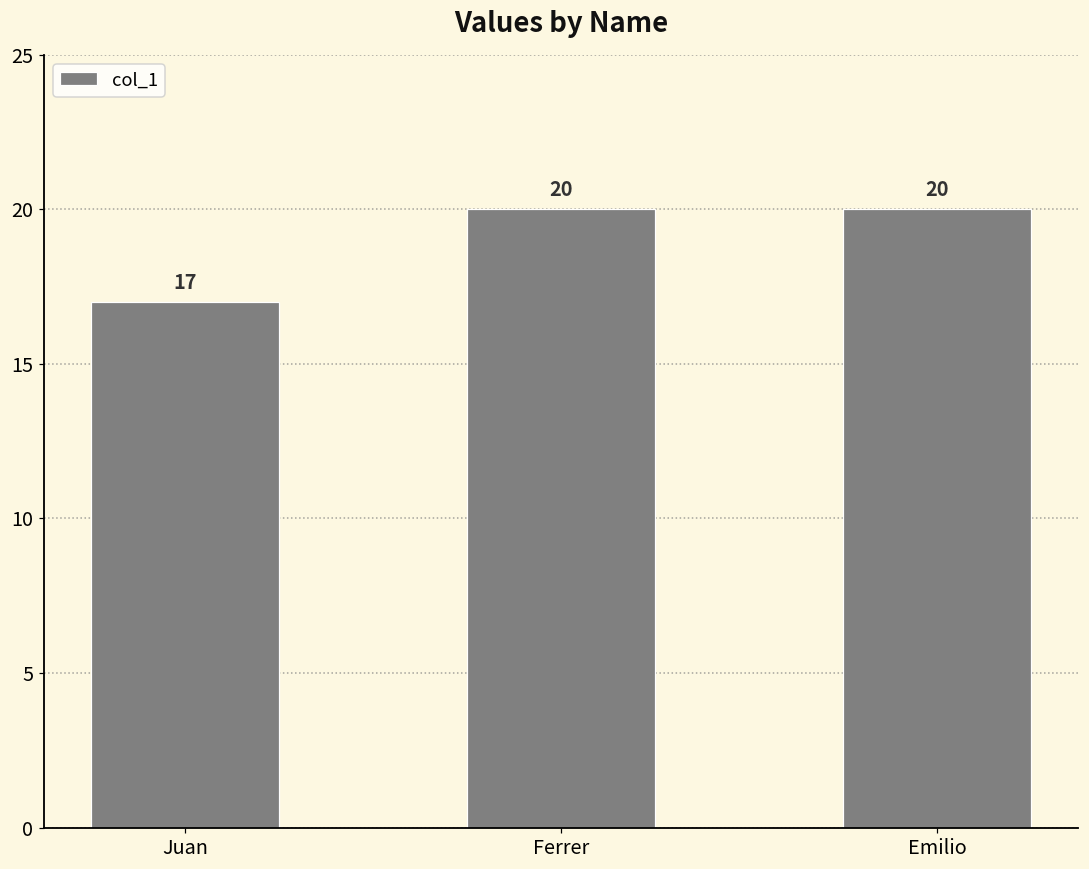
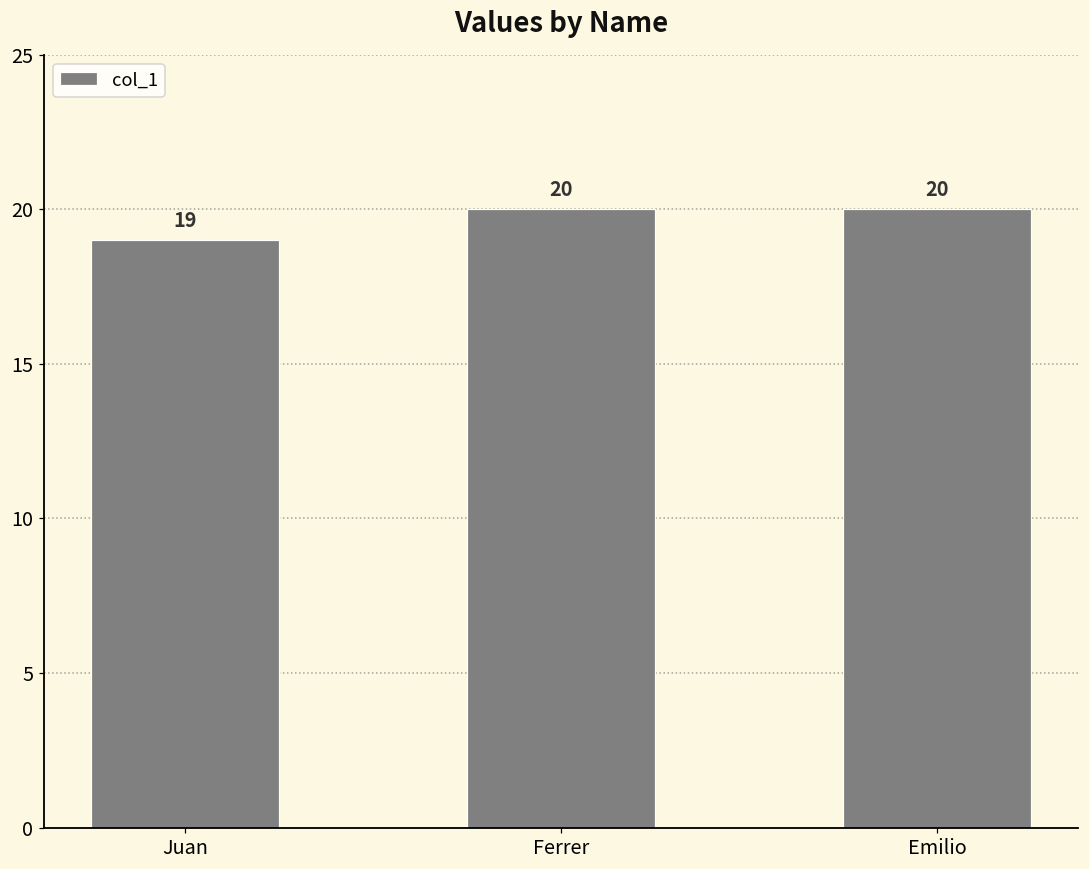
Juan: 17 -> 19
